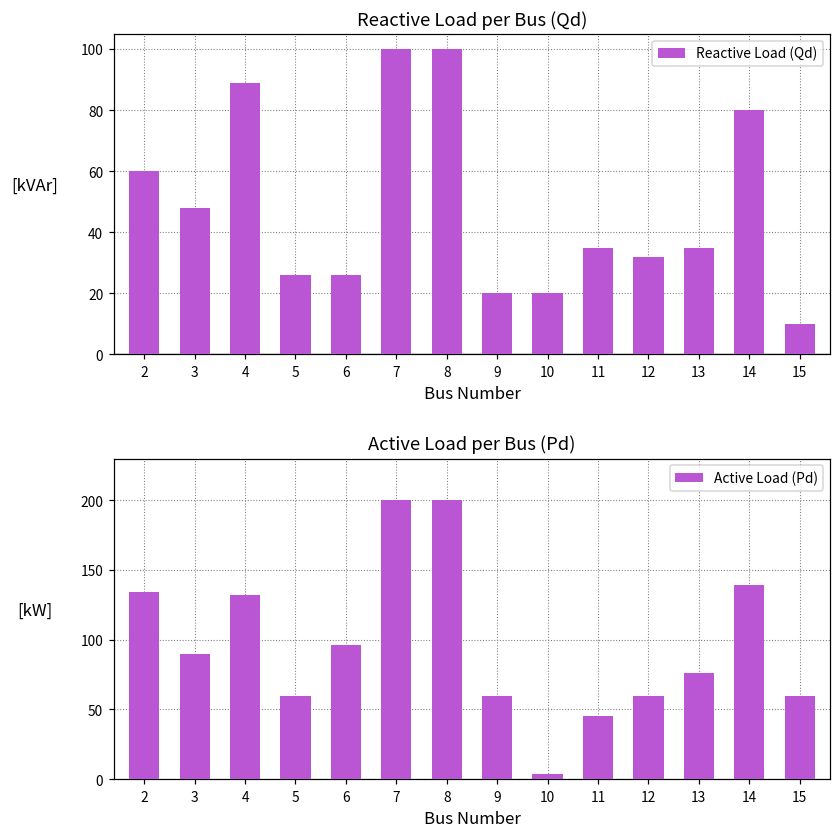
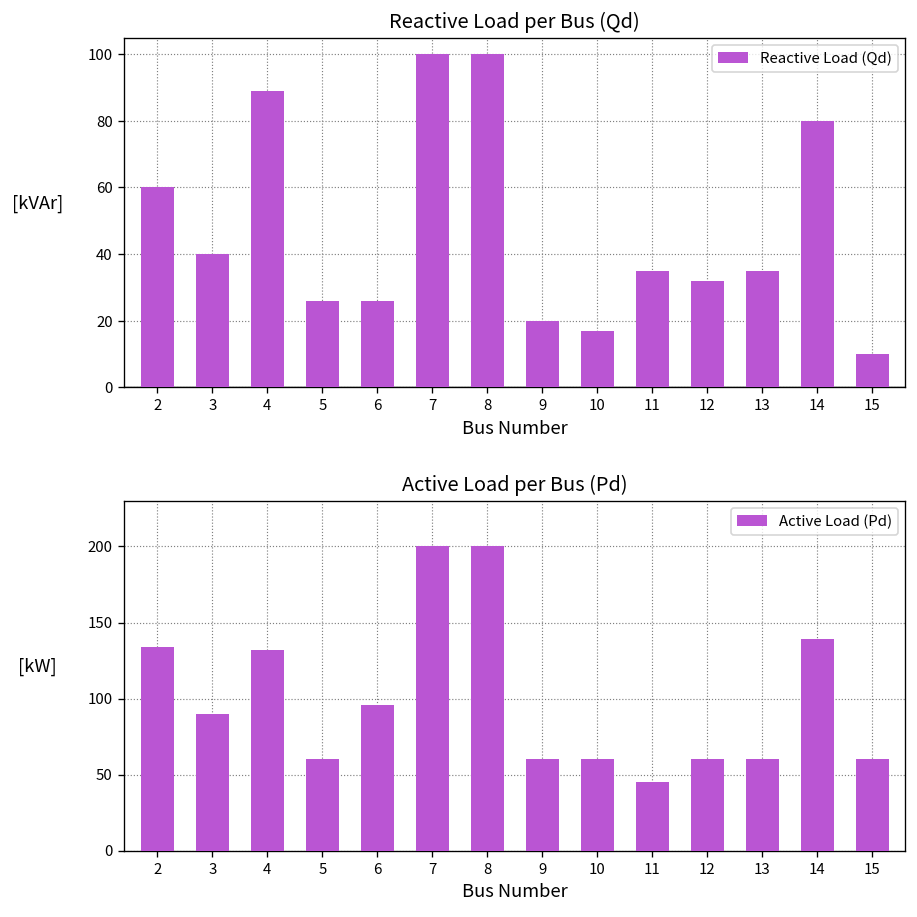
Reactive Load per Bus (Qd), 3: 48 -> 40
Reactive Load per Bus (Qd), 10: 20 -> 17
Active Load per Bus (Pd), 10: 4 -> 60
Active Load per Bus (Pd), 13: 76 -> 60
